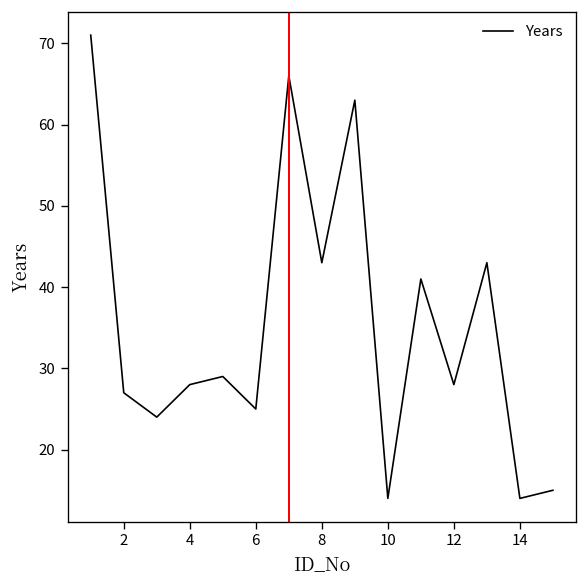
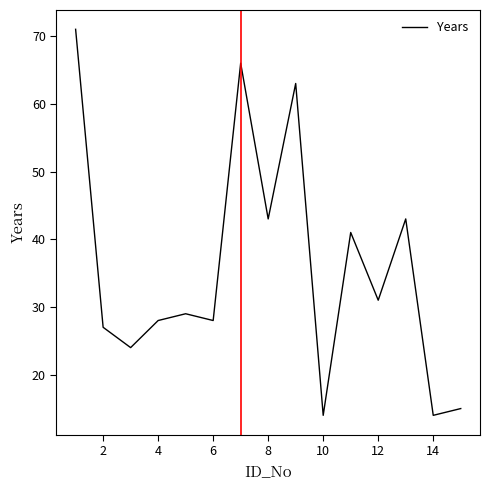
6: 25 -> 28
12: 28 -> 31
